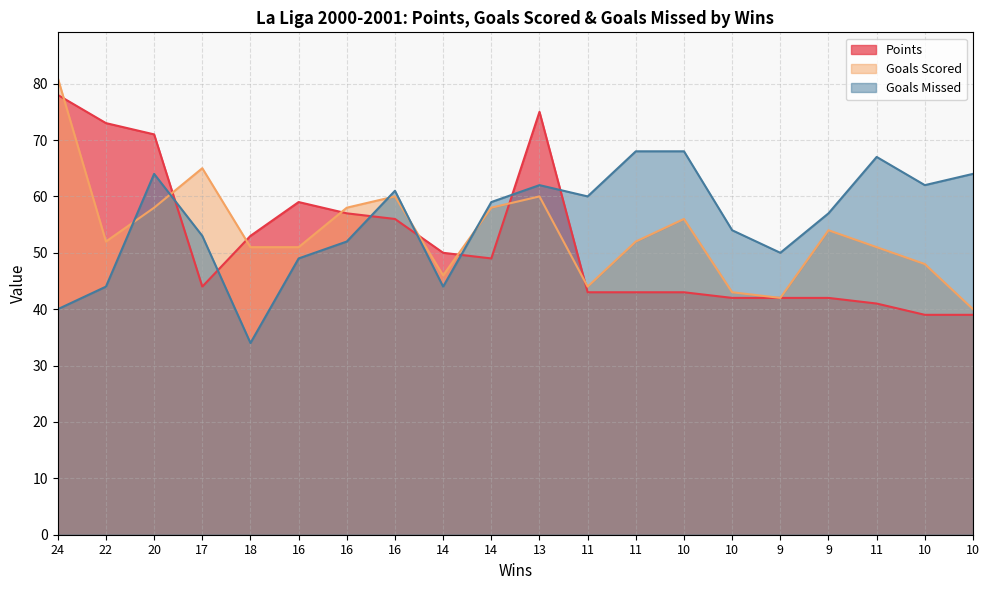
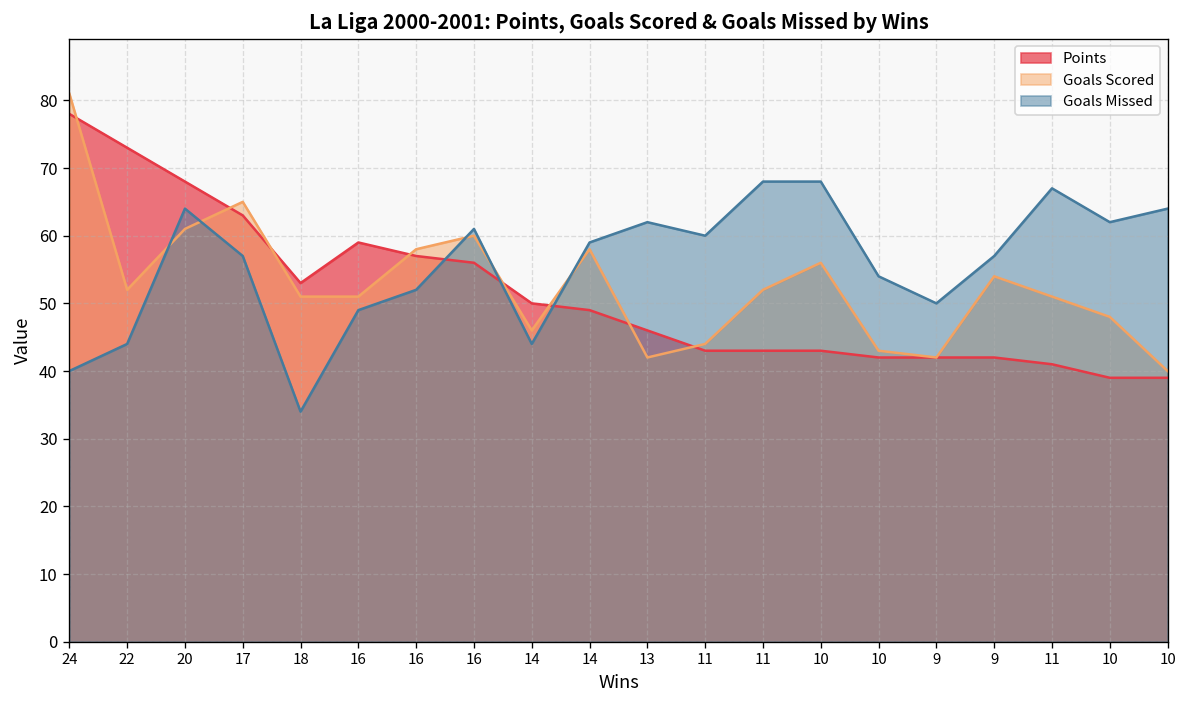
Points, 20: 71 -> 68
Goals Scored, 20: 58 -> 61
Points, 17: 44 -> 63
Goals Missed, 17: 53 -> 57
Points, 13: 75 -> 46
Goals Scored, 13: 60 -> 42
